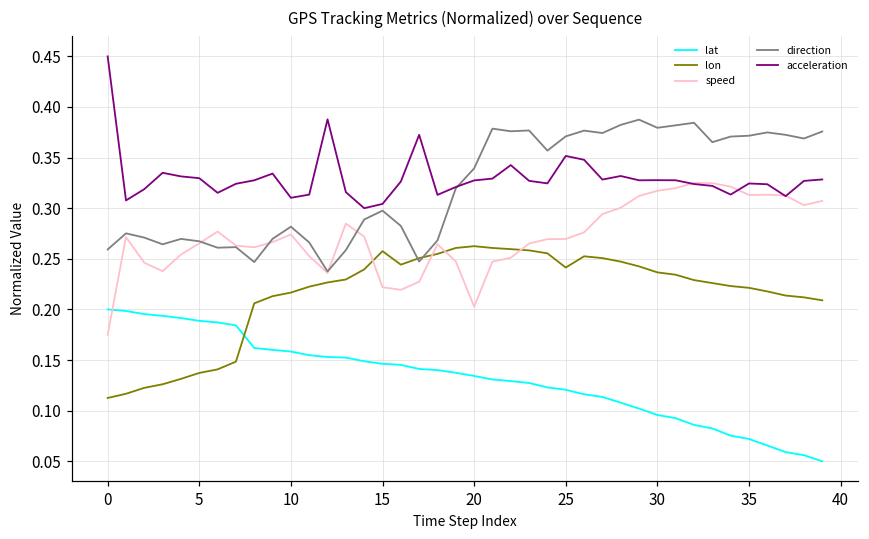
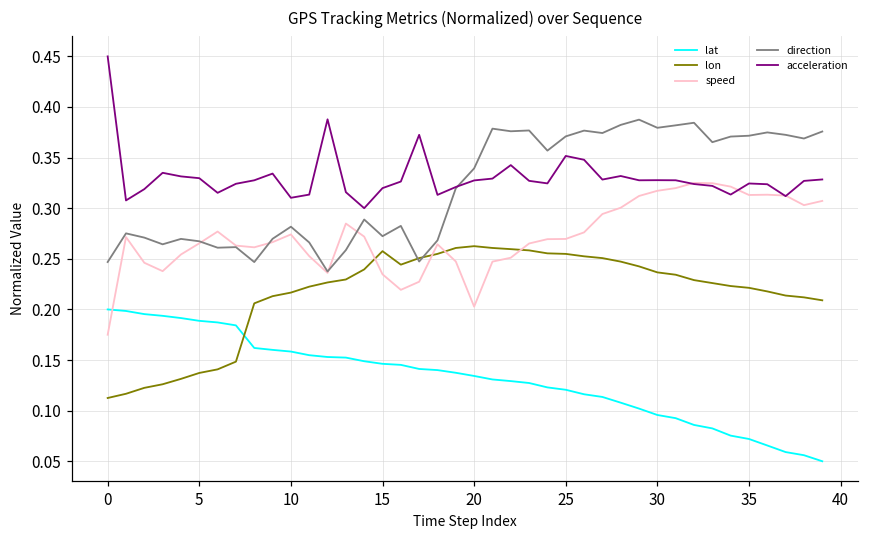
direction, 0: 0.26 -> 0.25
speed, 15: 0.22 -> 0.23
direction, 15: 0.30 -> 0.27
acceleration, 15: 0.30 -> 0.32
lon, 25: 0.24 -> 0.25
